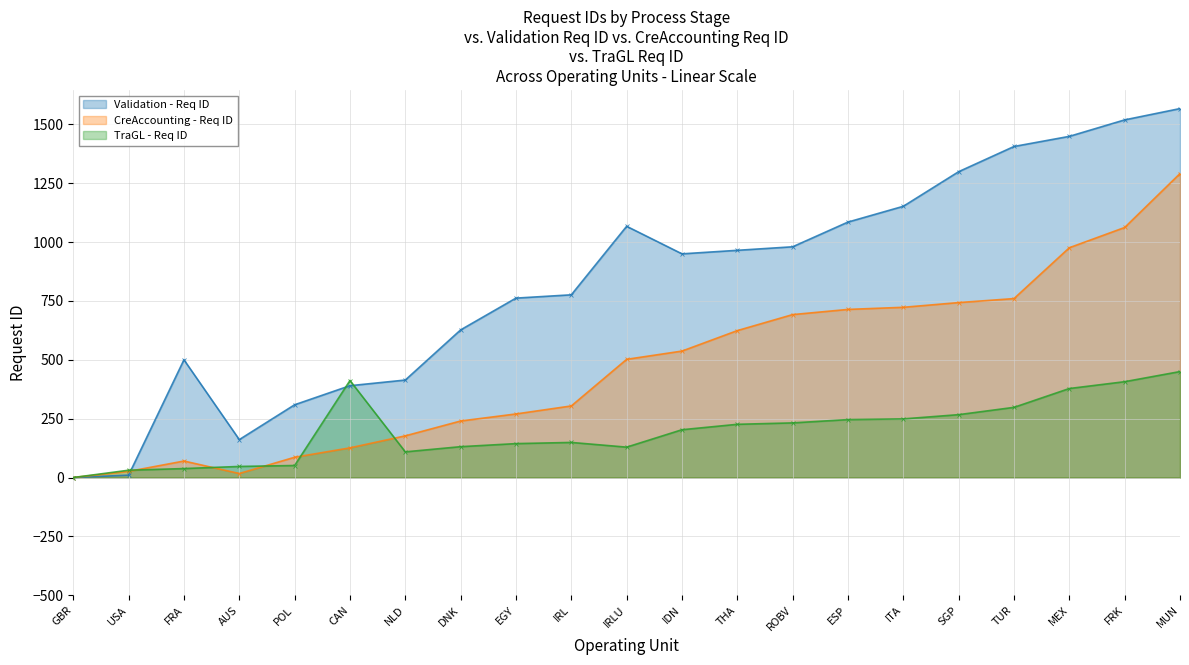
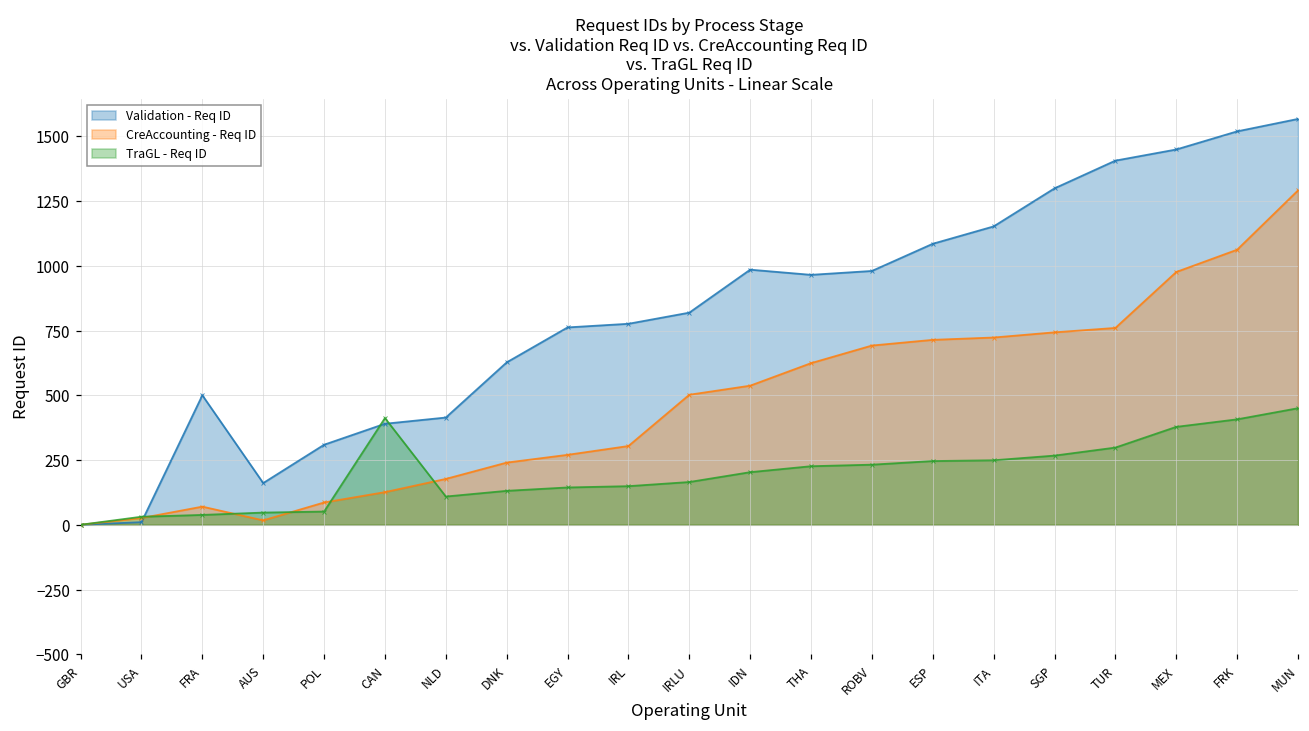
Validation - Req ID, IRLU: 1070 -> 820
TraGL - Req ID, IRLU: 130 -> 170
Validation - Req ID, IDN: 950 -> 990
